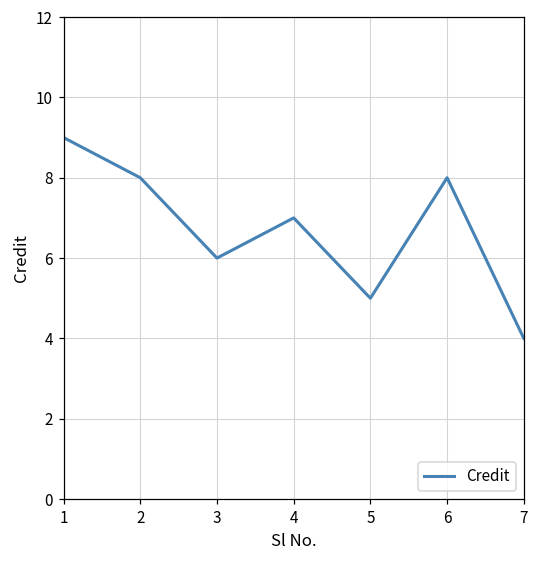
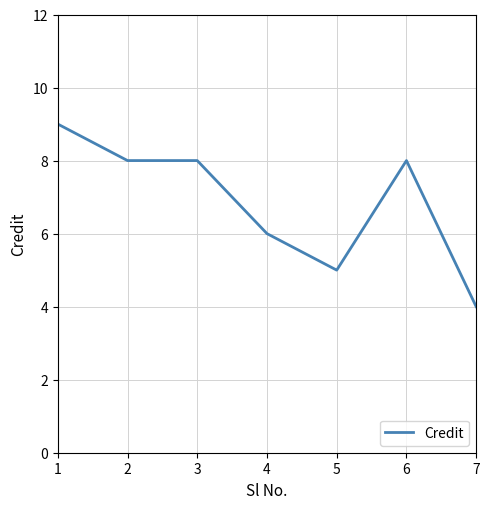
3: 6 -> 8
4: 7 -> 6
